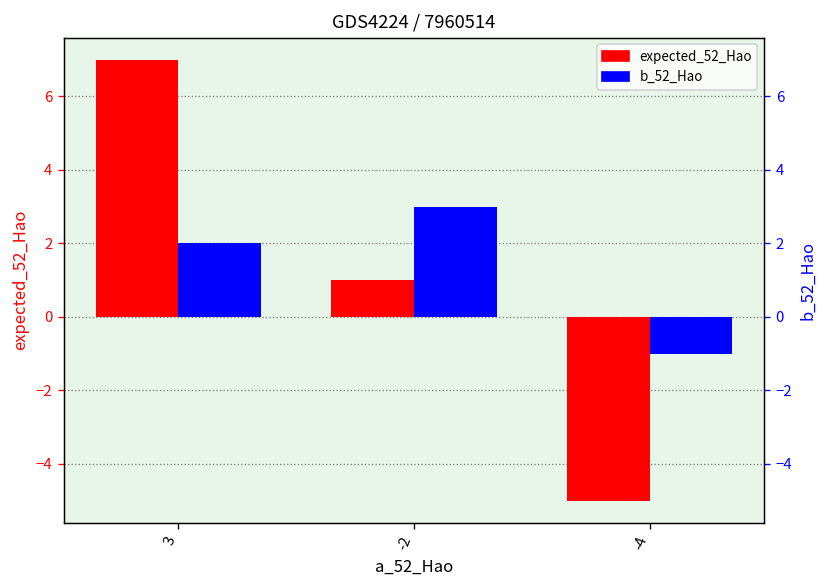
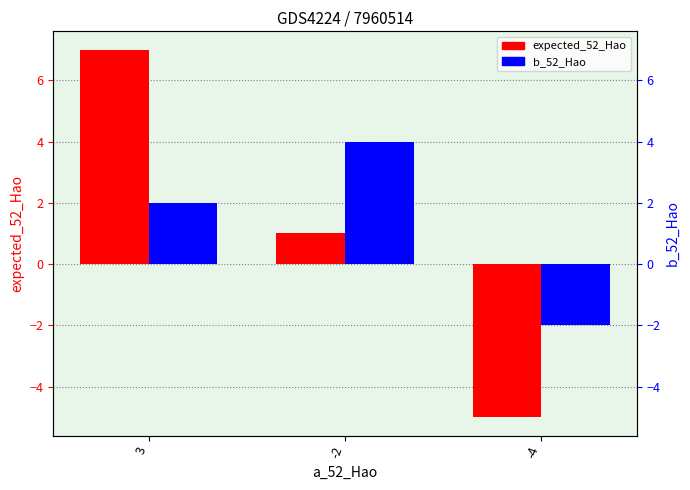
b_52_Hao, -2: 3 -> 4
b_52_Hao, -4: -1 -> -2
